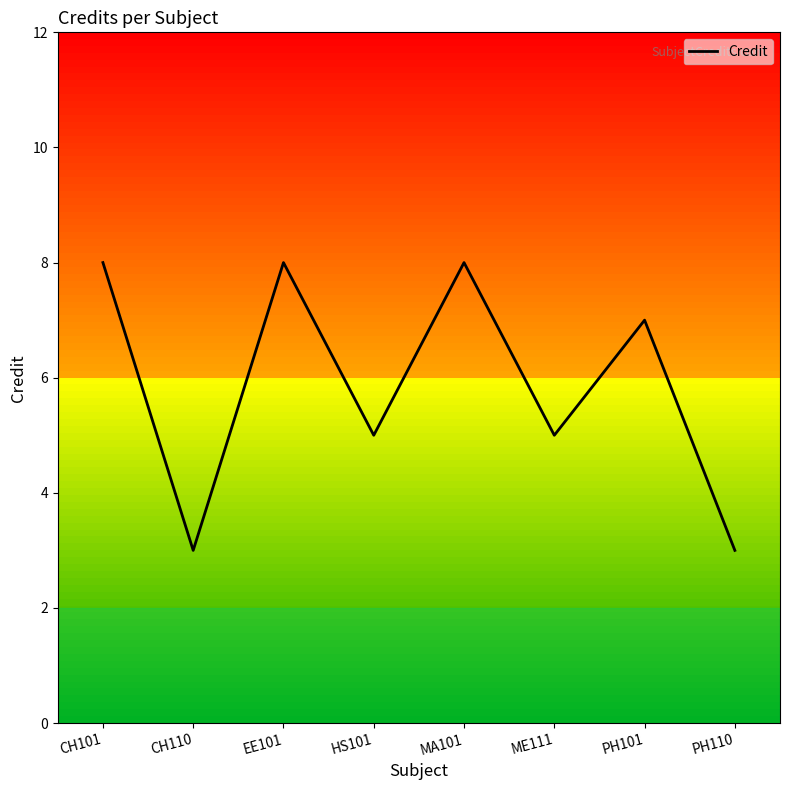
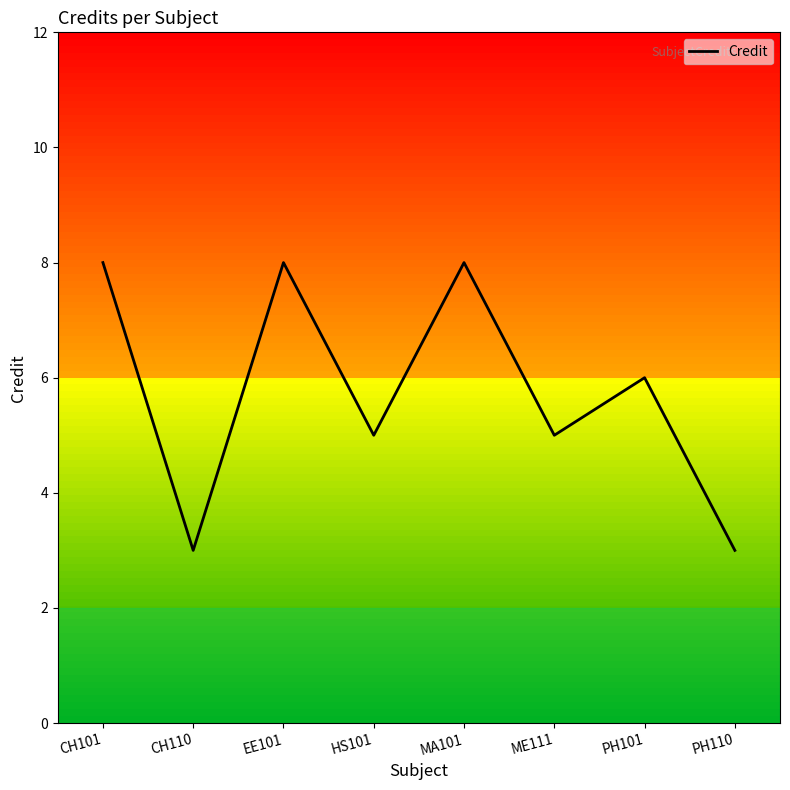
PH101: 7 -> 6
